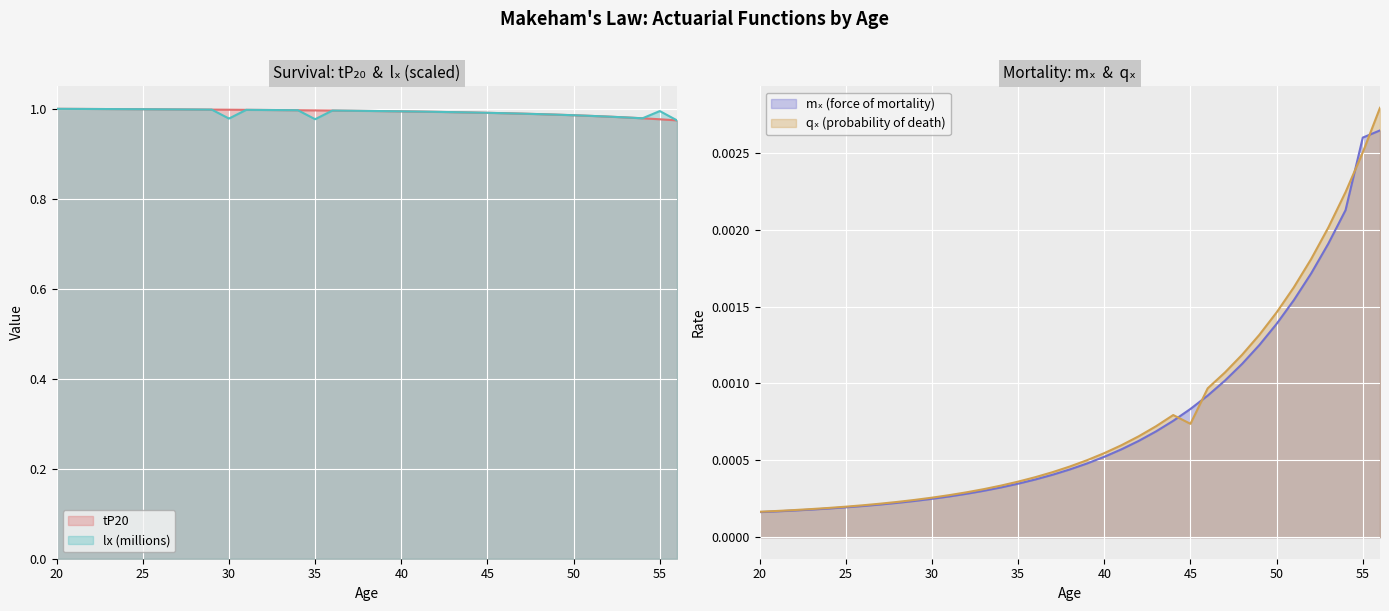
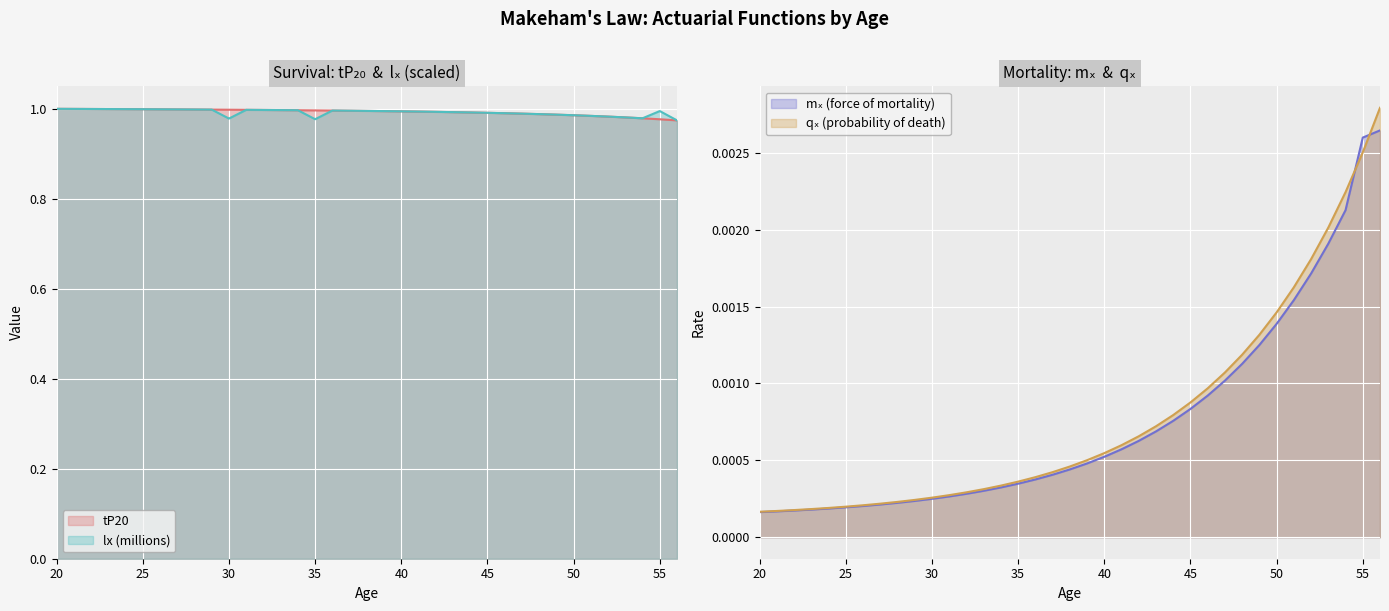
Mortality: mₓ & qₓ, qₓ (probability of death), 45: 0.00074 -> 0.00088
